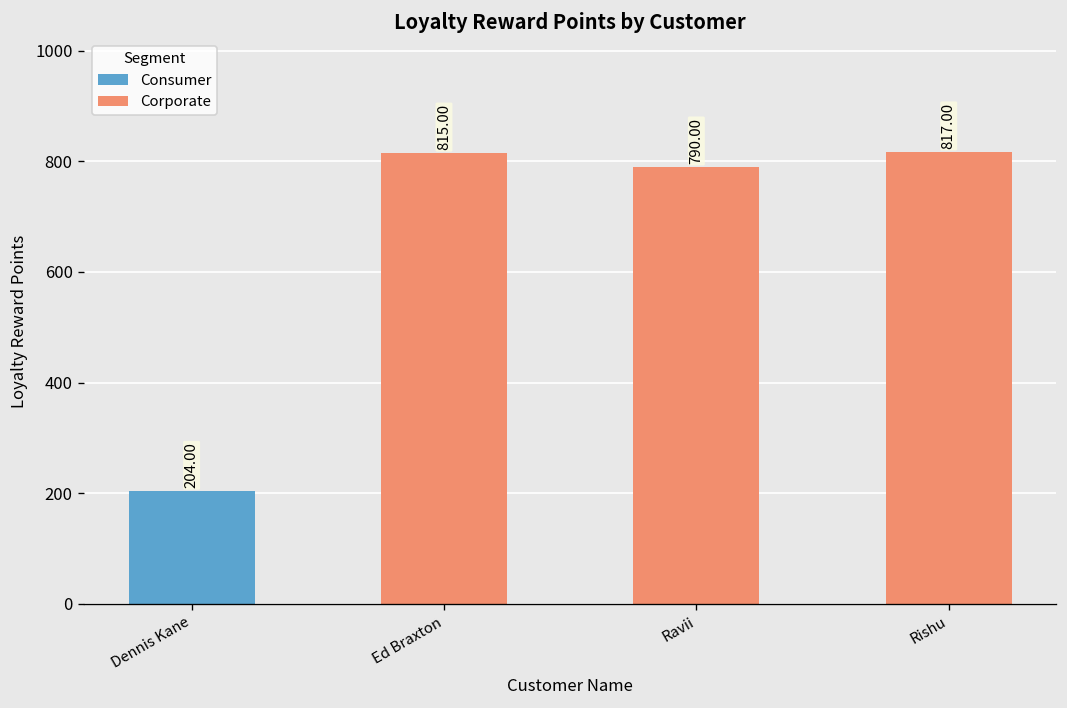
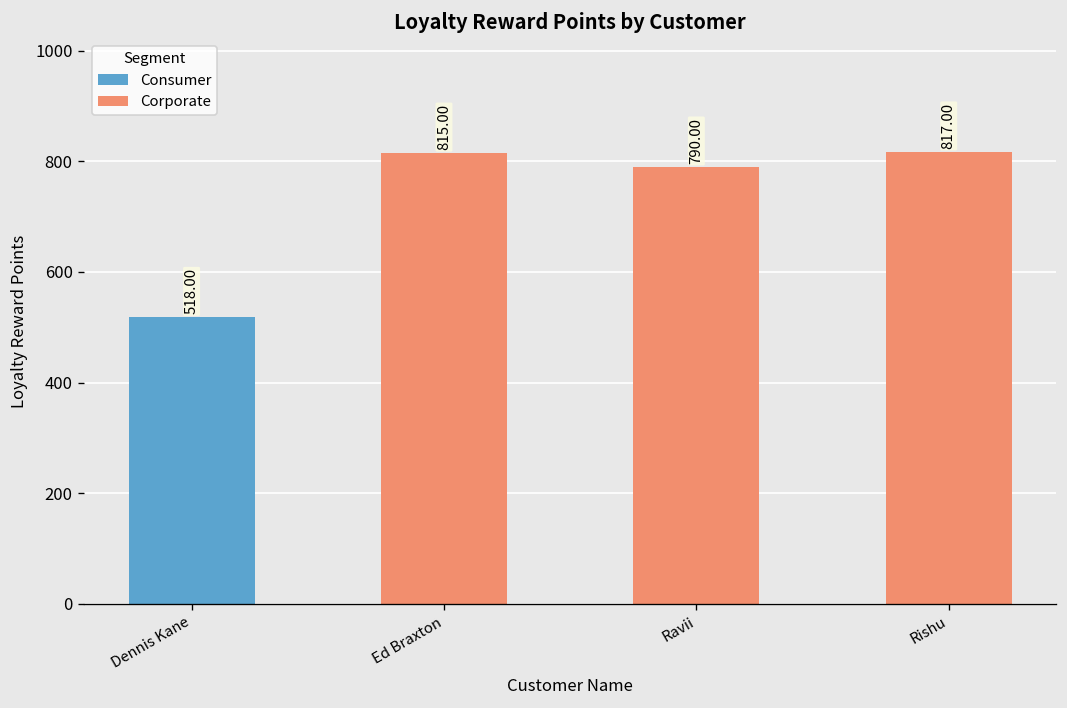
Dennis Kane: 204.00 -> 518.00
